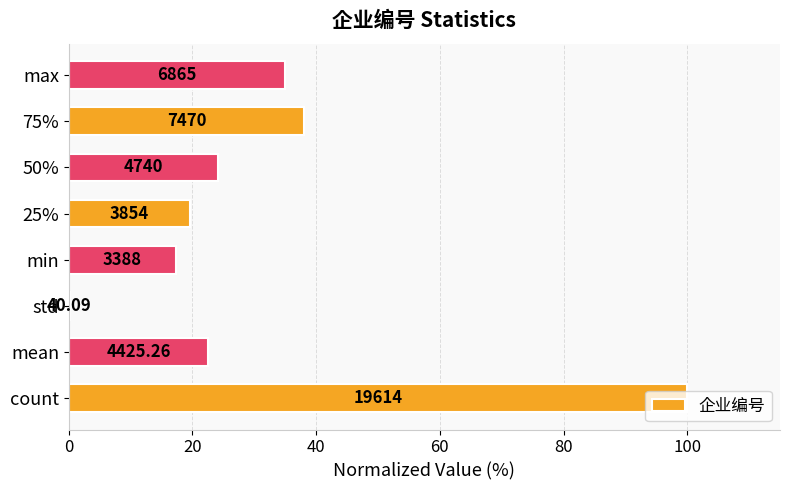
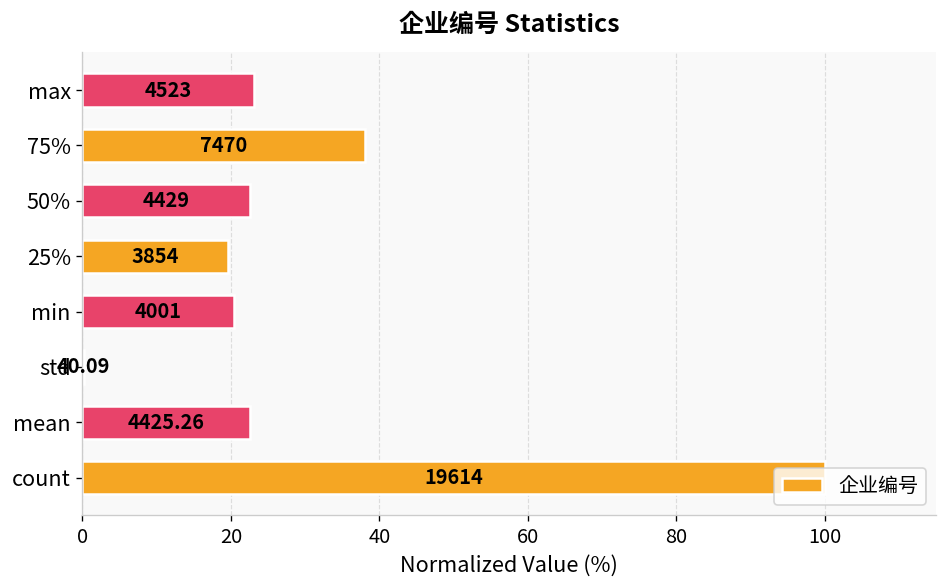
max: 6865 -> 4523
50%: 4740 -> 4429
min: 3388 -> 4001
